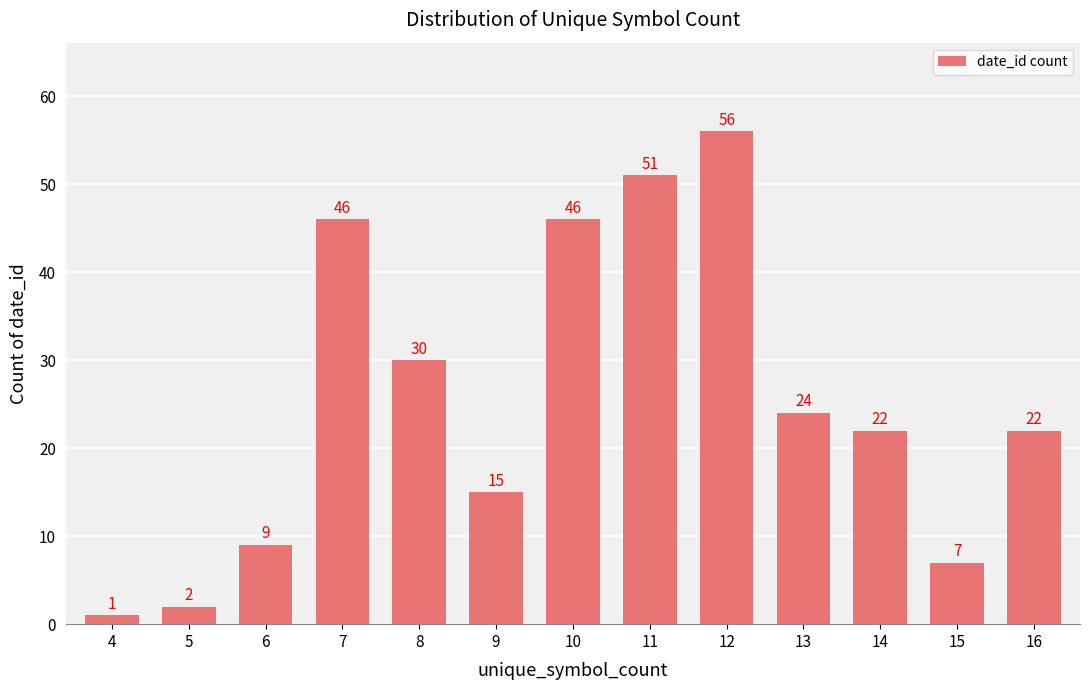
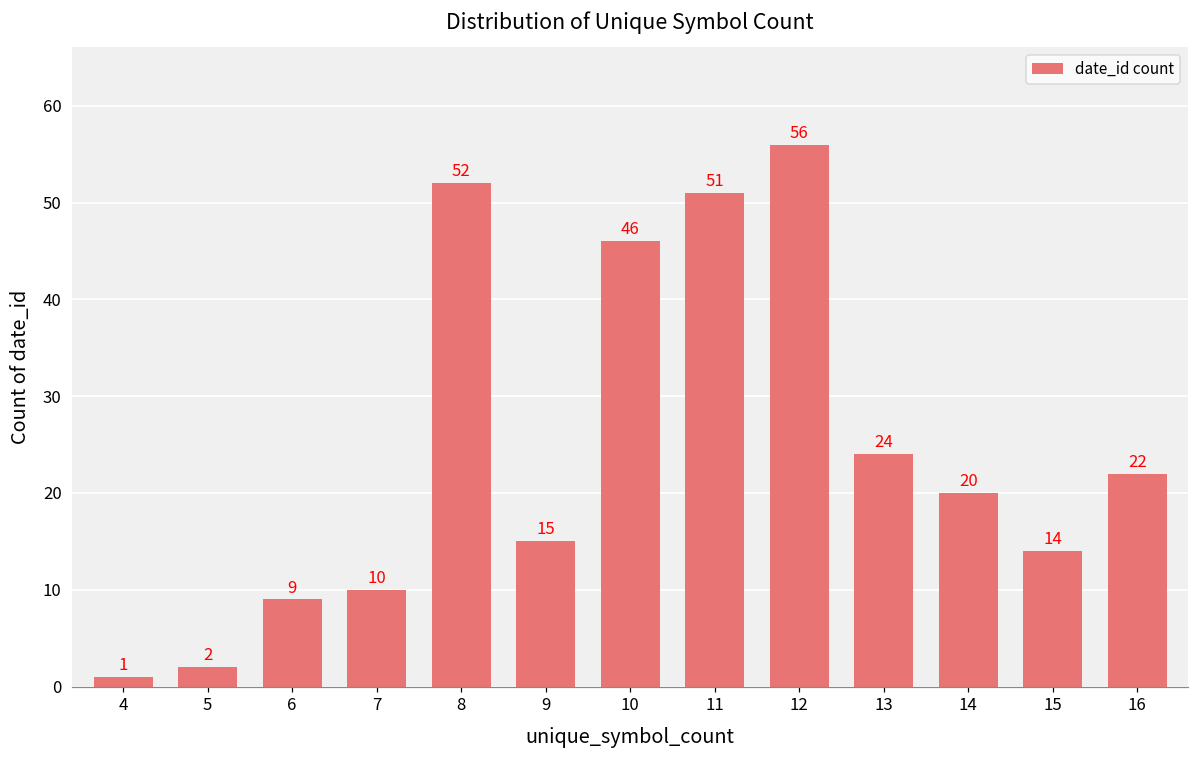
7: 46 -> 10
8: 30 -> 52
14: 22 -> 20
15: 7 -> 14
